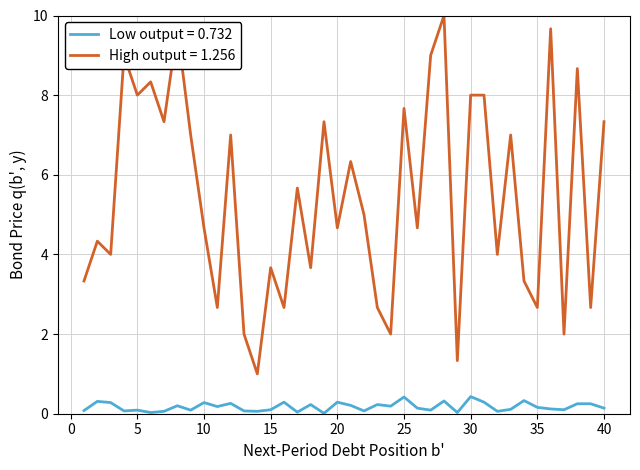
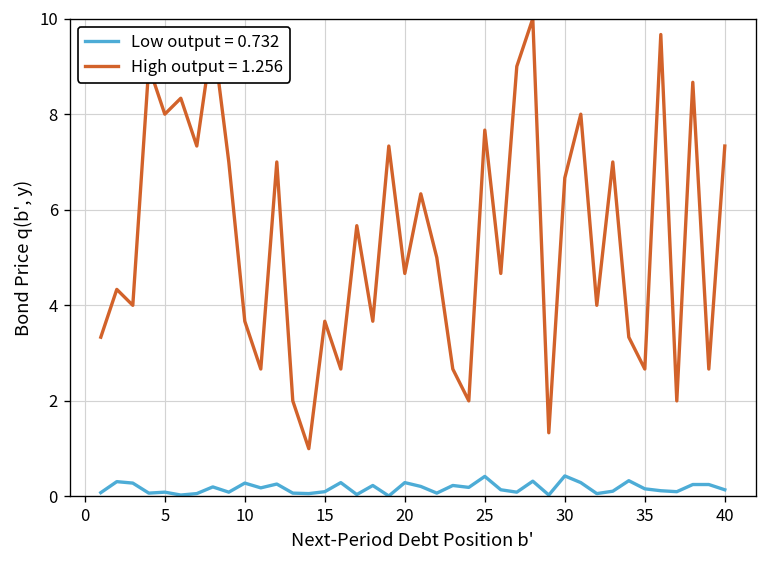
High output = 1.256, 10: 4.7 -> 3.7
High output = 1.256, 30: 8.0 -> 6.7
